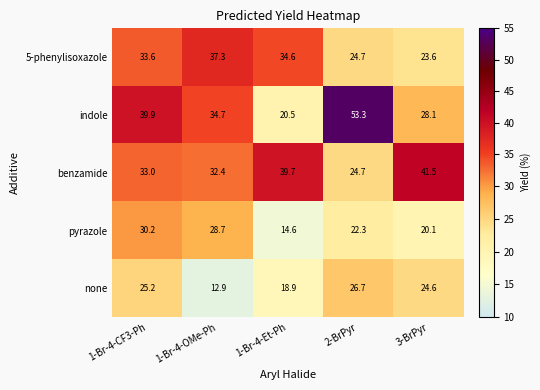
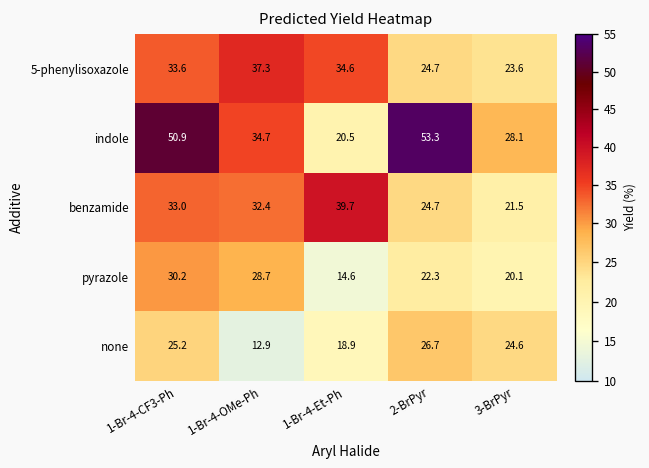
indole, 1-Br-4-CF3-Ph: 39.9 -> 50.9
benzamide, 3-BrPyr: 41.5 -> 21.5
